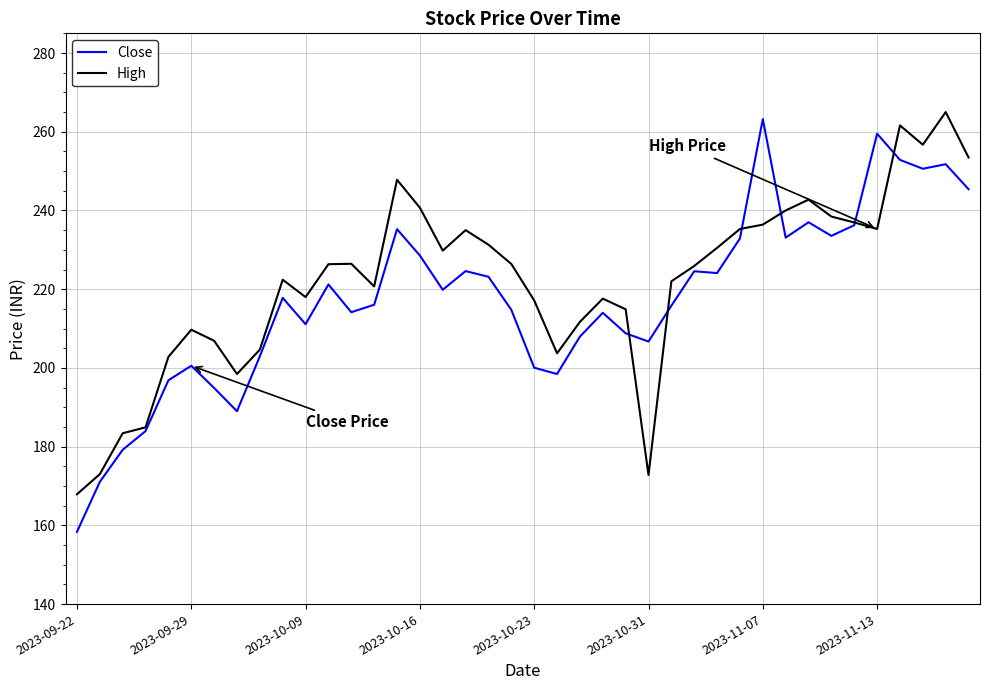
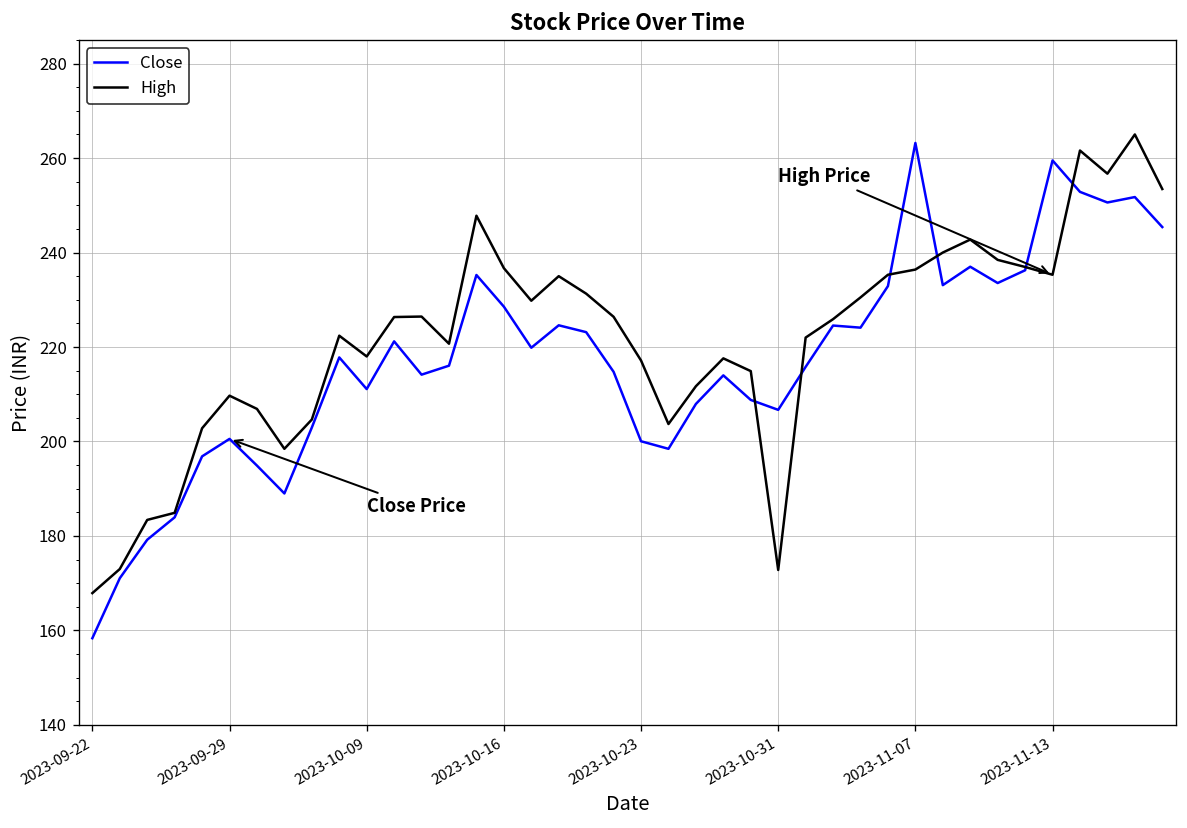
High, 2023-10-16: 241 -> 237
